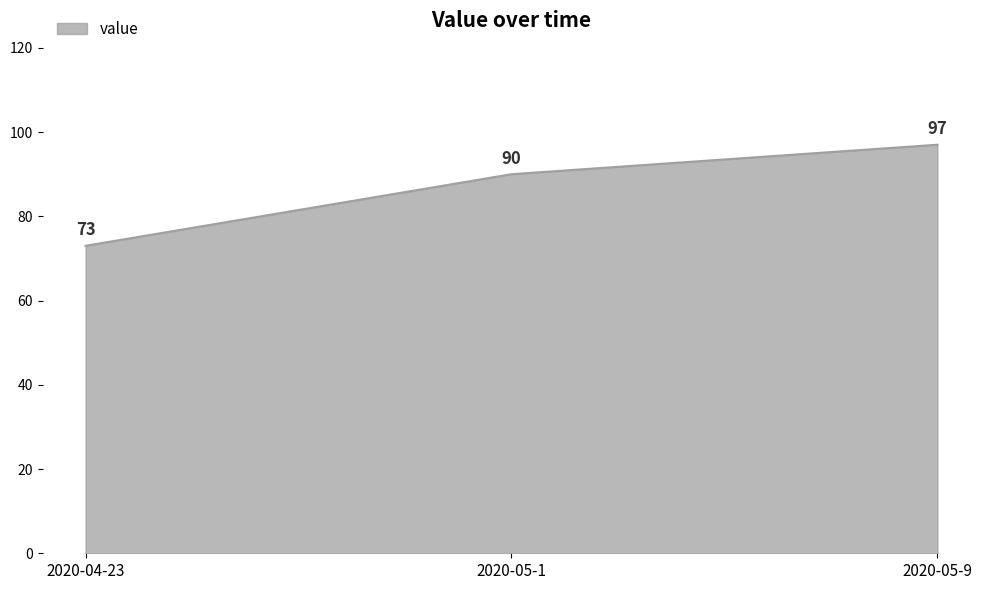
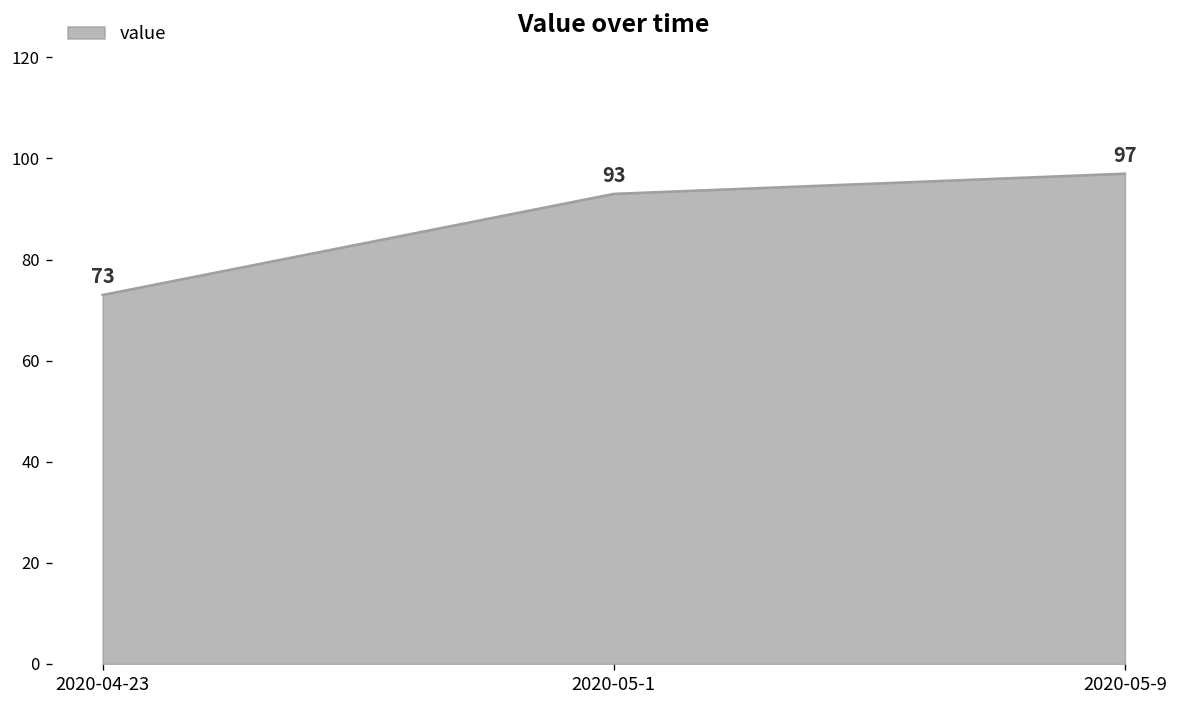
2020-05-1: 90 -> 93
